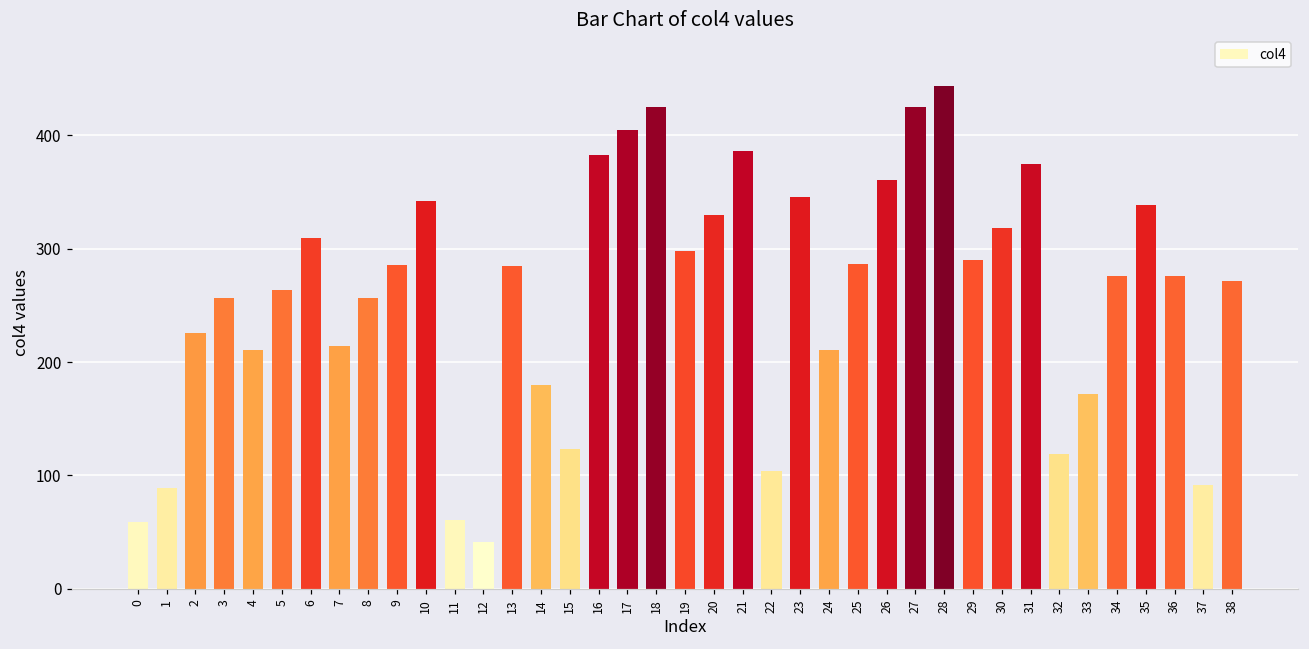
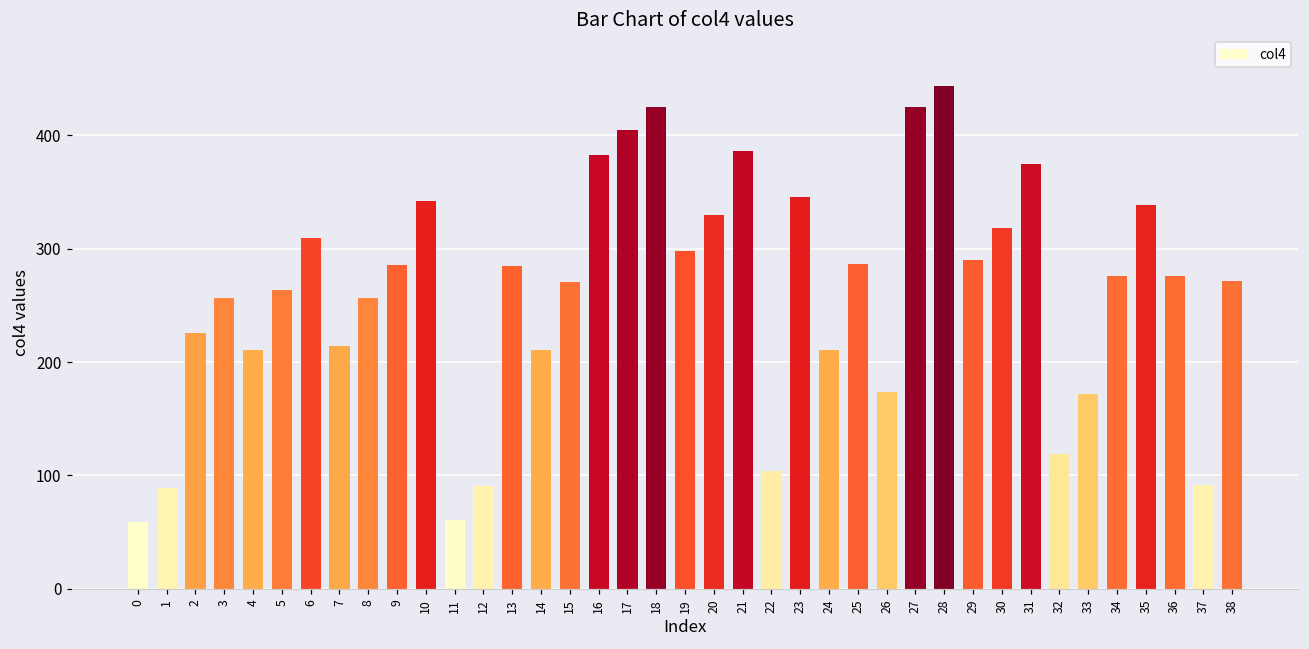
12: 41 -> 90
14: 180 -> 211
15: 123 -> 271
26: 361 -> 174
